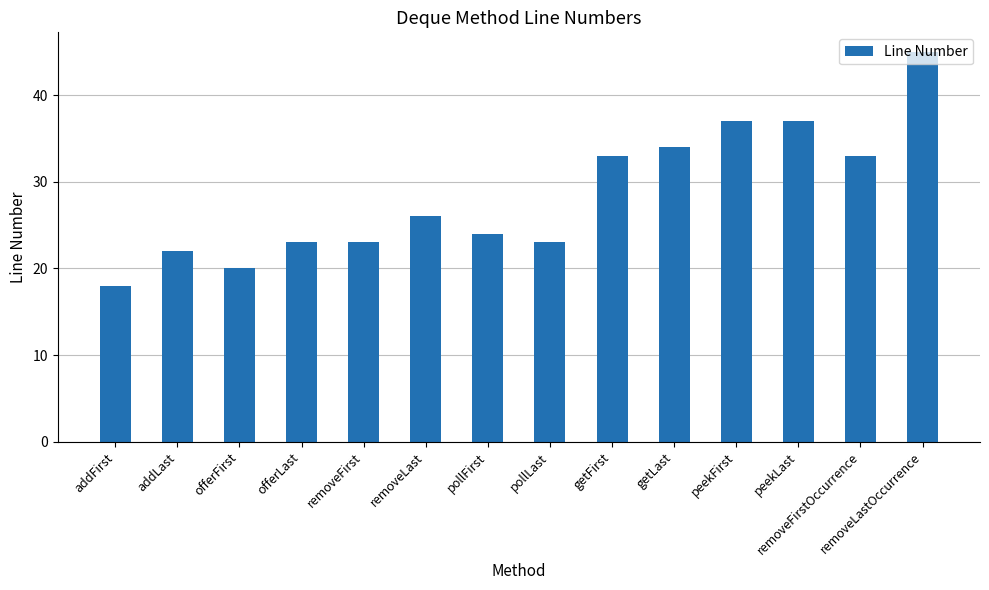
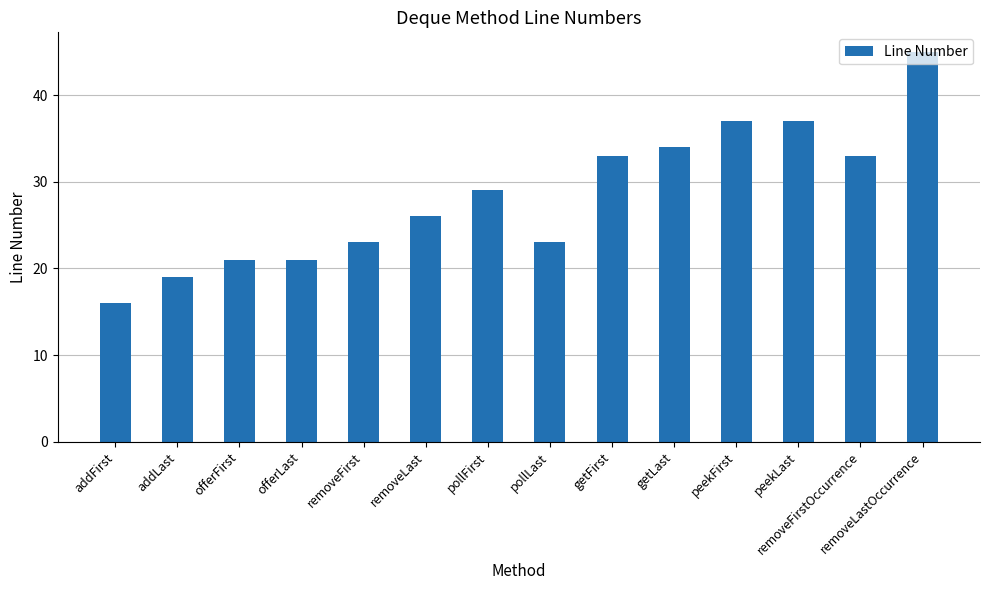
addFirst: 18 -> 16
addLast: 22 -> 19
offerFirst: 20 -> 21
offerLast: 23 -> 21
pollFirst: 24 -> 29
